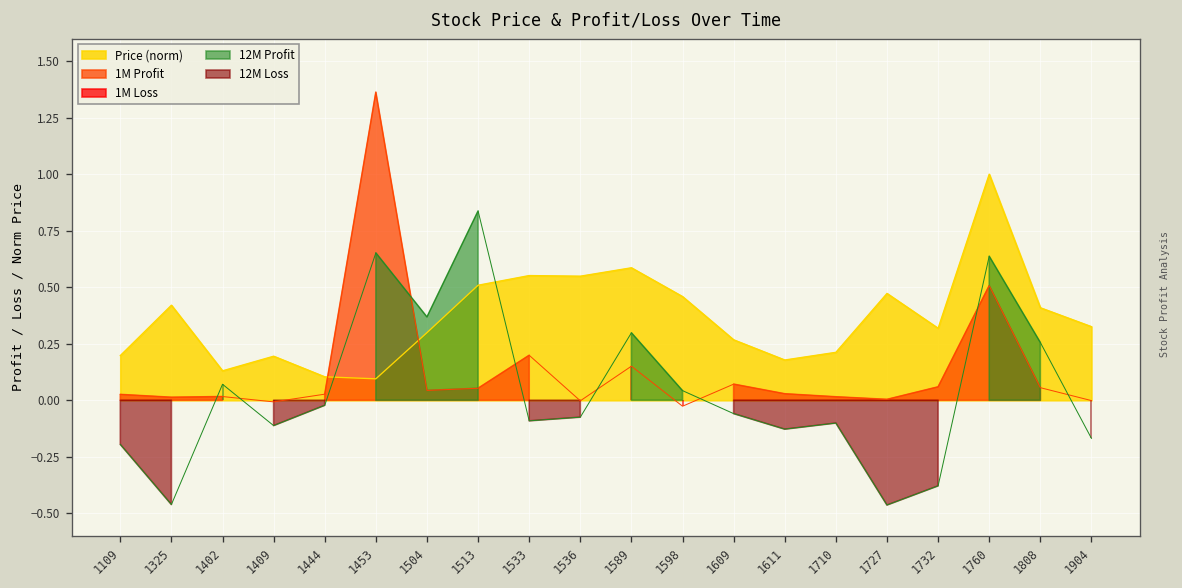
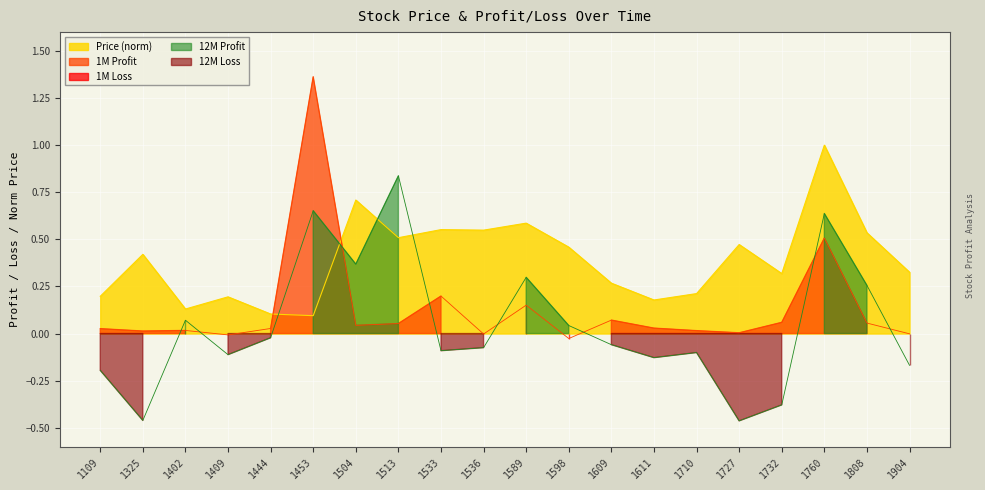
Price (norm), 1504: 0.30 -> 0.71
Price (norm), 1808: 0.41 -> 0.53
